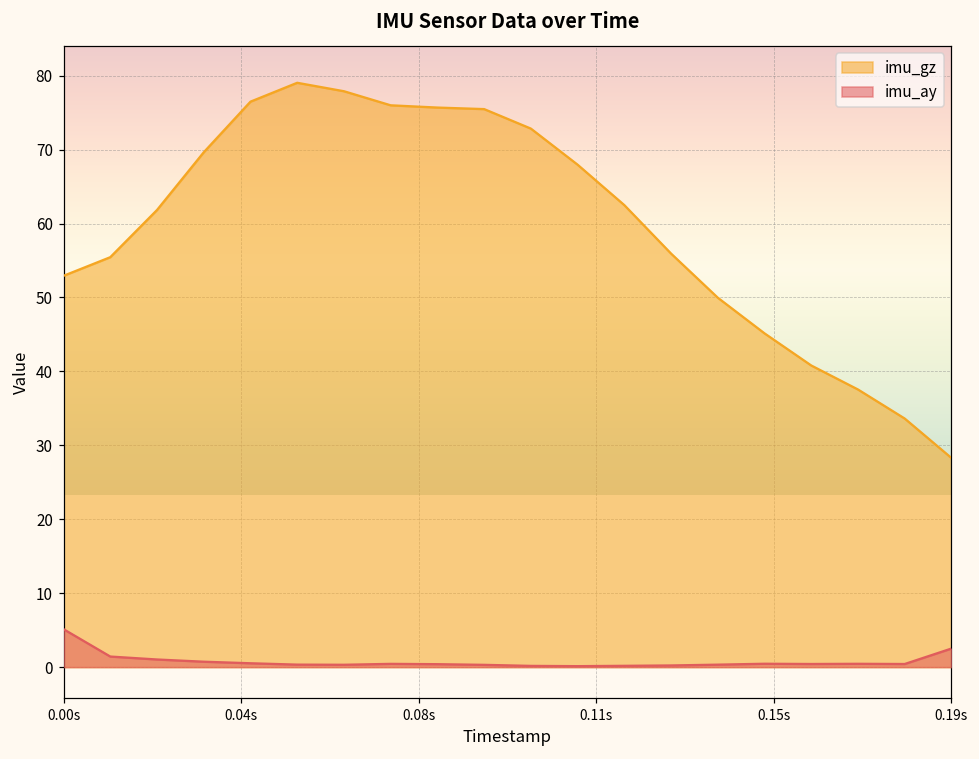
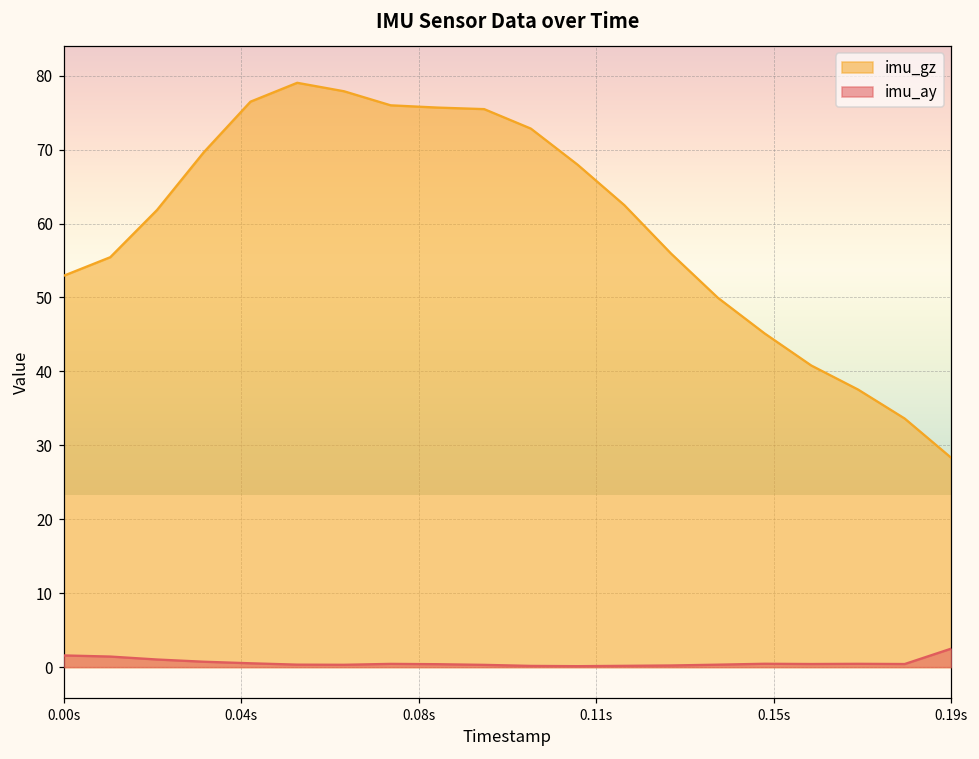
imu_ay, 0.00s: 5 -> 2
